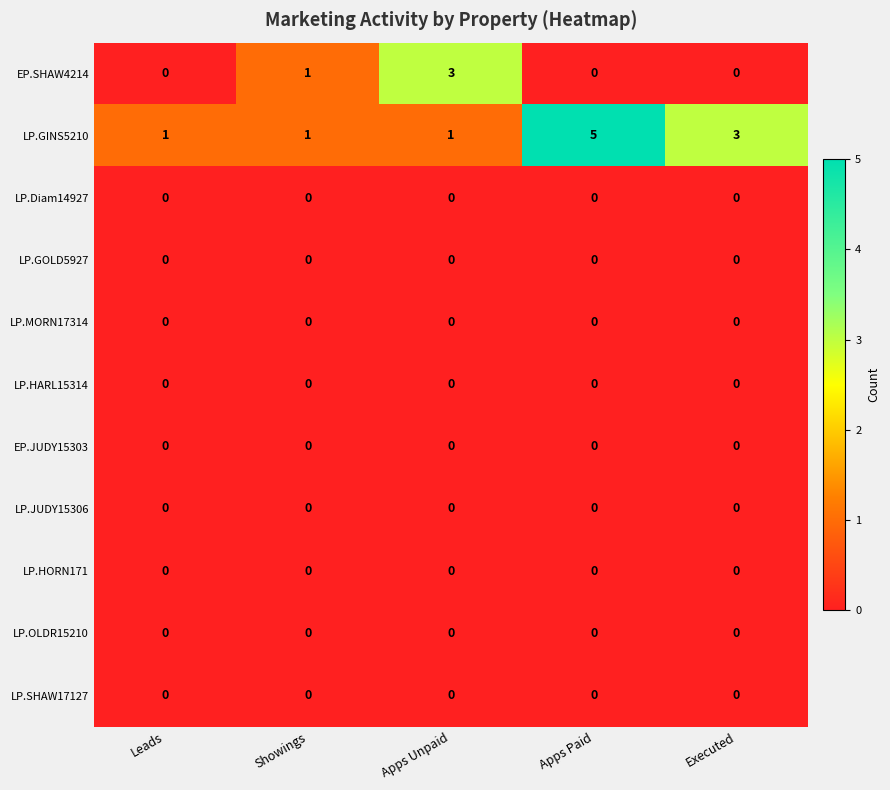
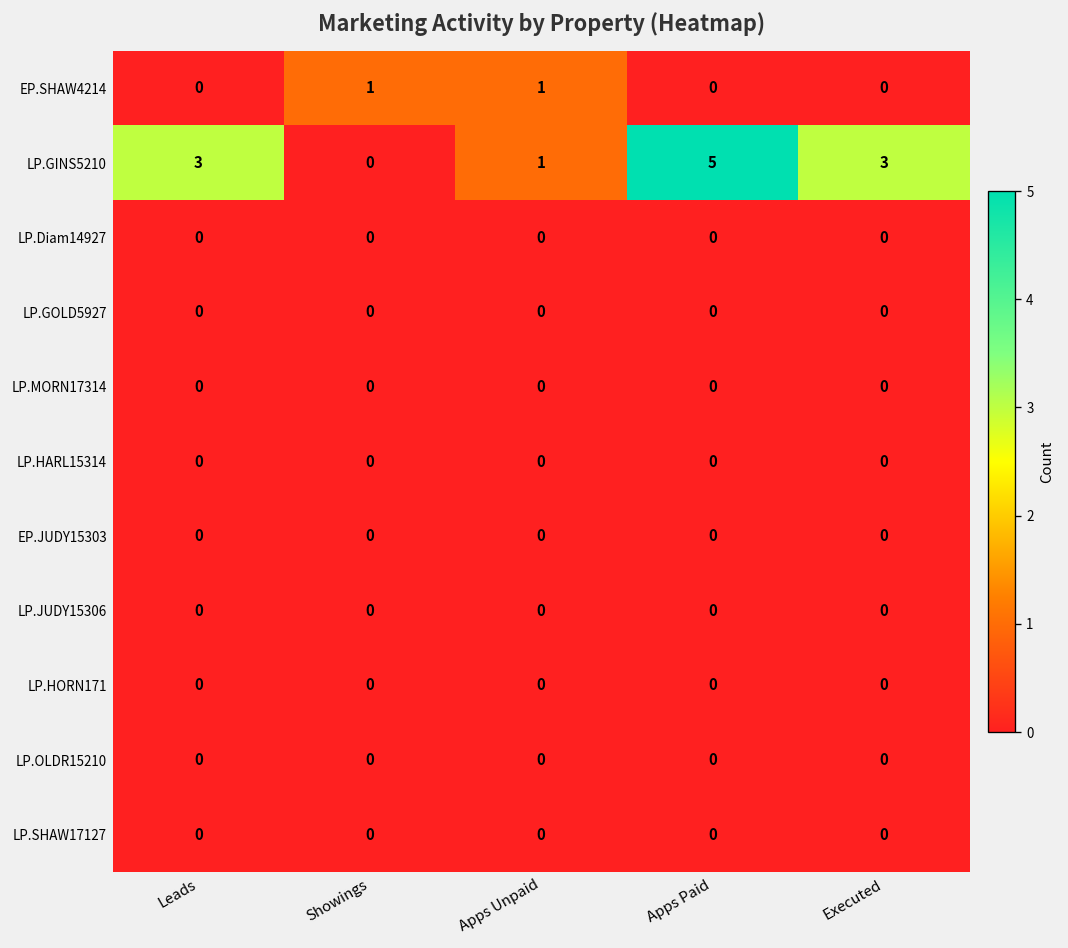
EP.SHAW4214, Apps Unpaid: 3 -> 1
LP.GINS5210, Leads: 1 -> 3
LP.GINS5210, Showings: 1 -> 0
